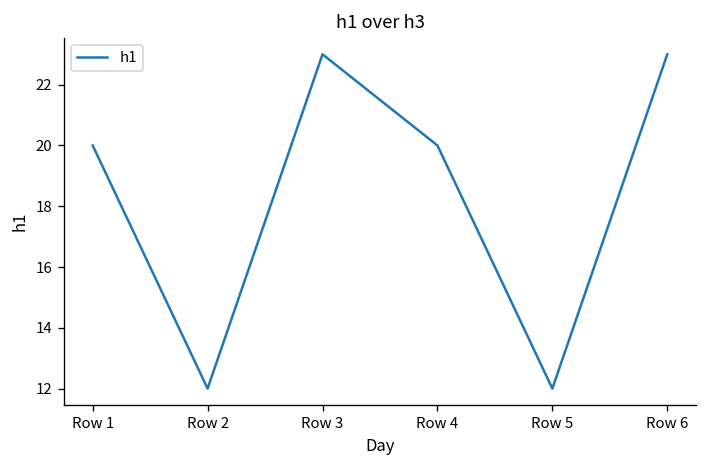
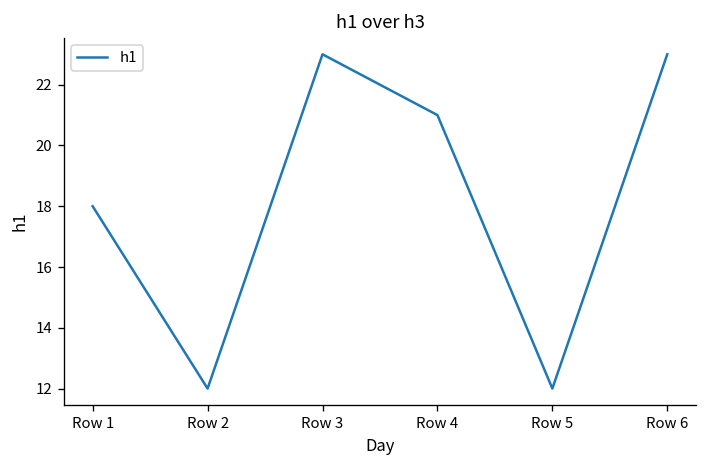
Row 1: 20 -> 18
Row 4: 20 -> 21
